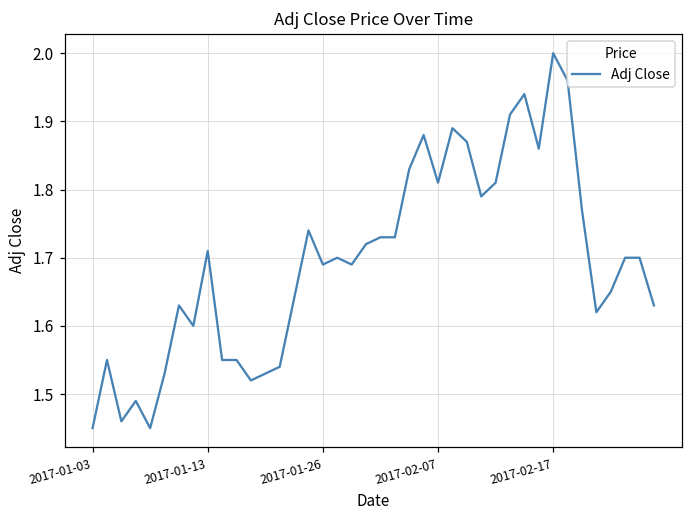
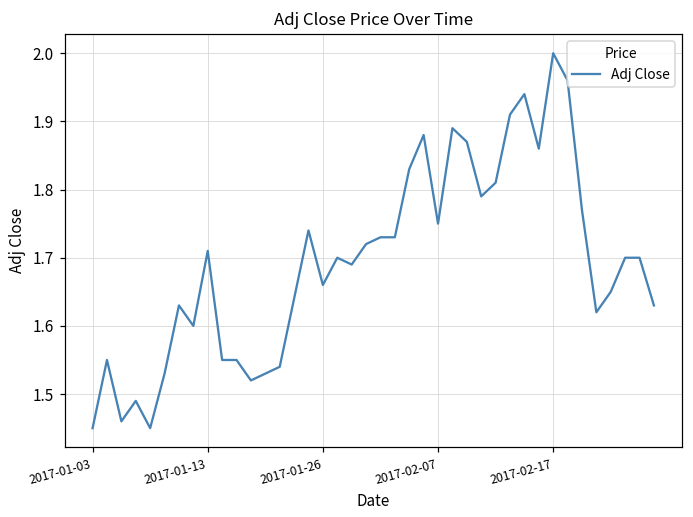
2017-01-26: 1.69 -> 1.66
2017-02-07: 1.81 -> 1.75
